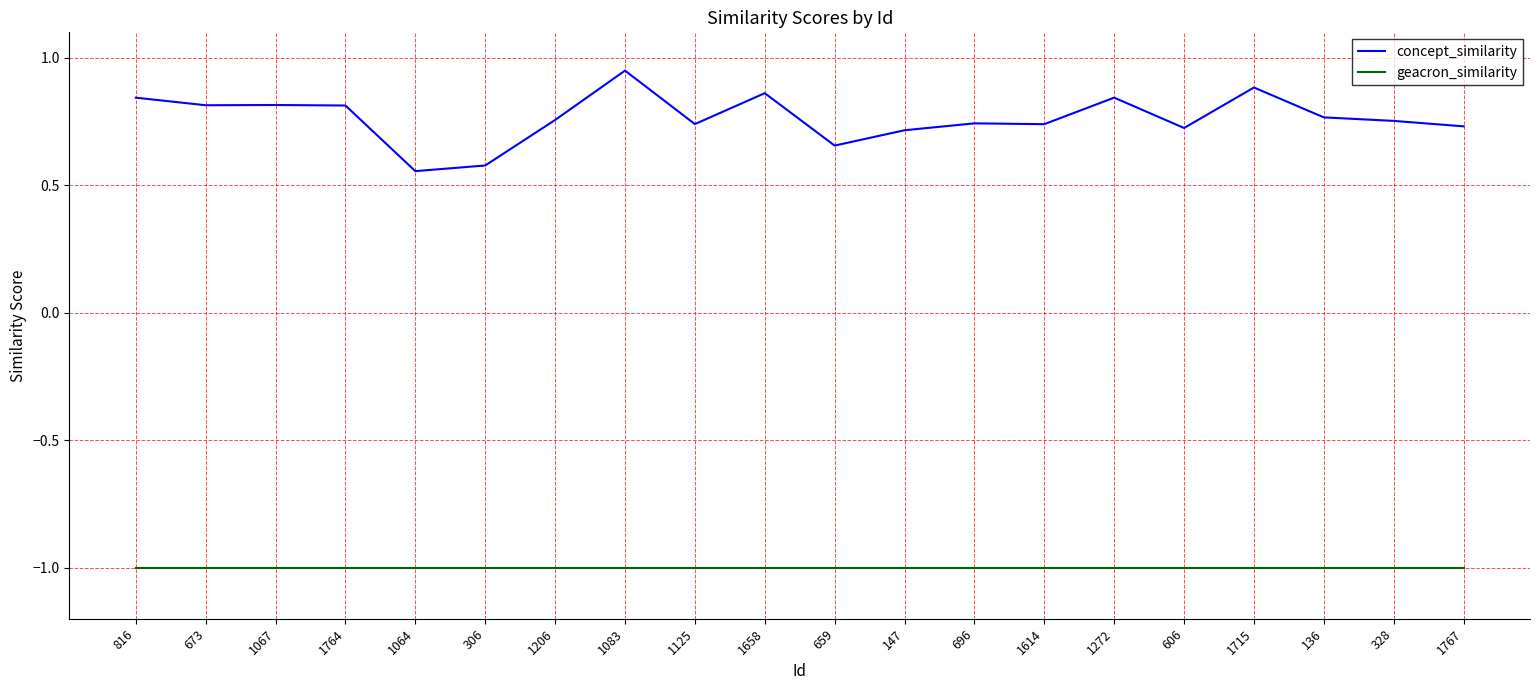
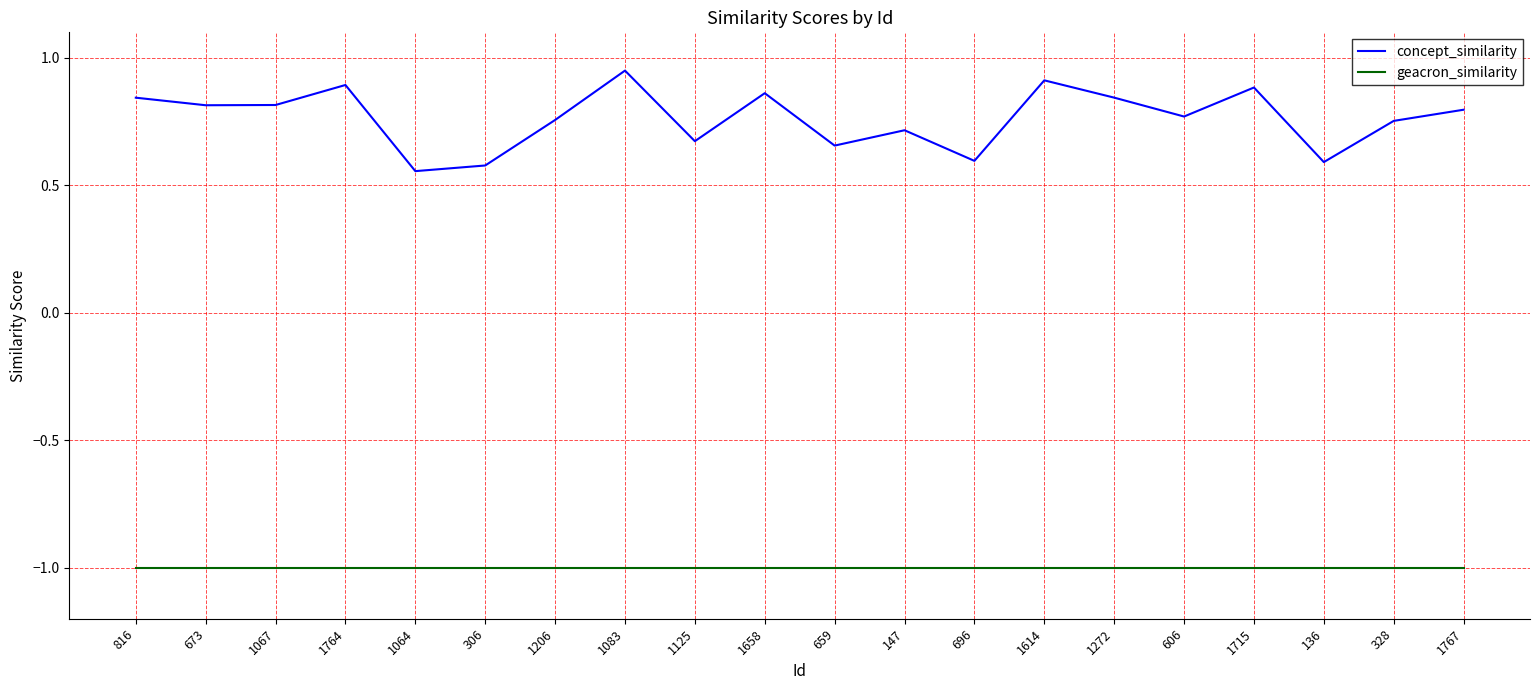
concept_similarity, 1764: 0.81 -> 0.89
concept_similarity, 1125: 0.74 -> 0.67
concept_similarity, 696: 0.74 -> 0.60
concept_similarity, 1614: 0.74 -> 0.91
concept_similarity, 606: 0.72 -> 0.77
concept_similarity, 136: 0.77 -> 0.59
concept_similarity, 1767: 0.73 -> 0.80
